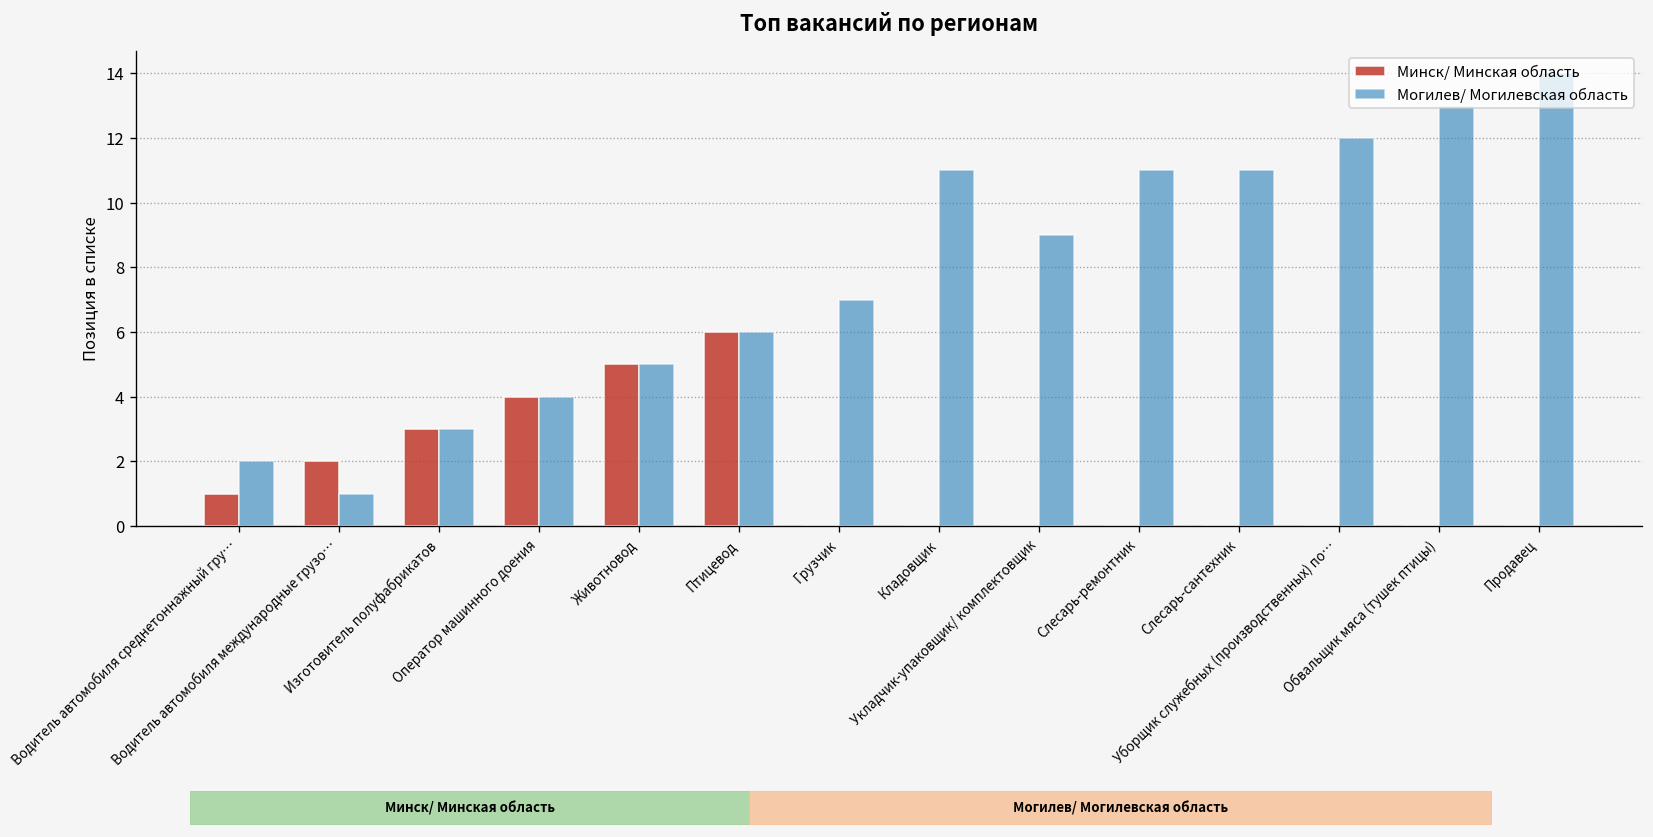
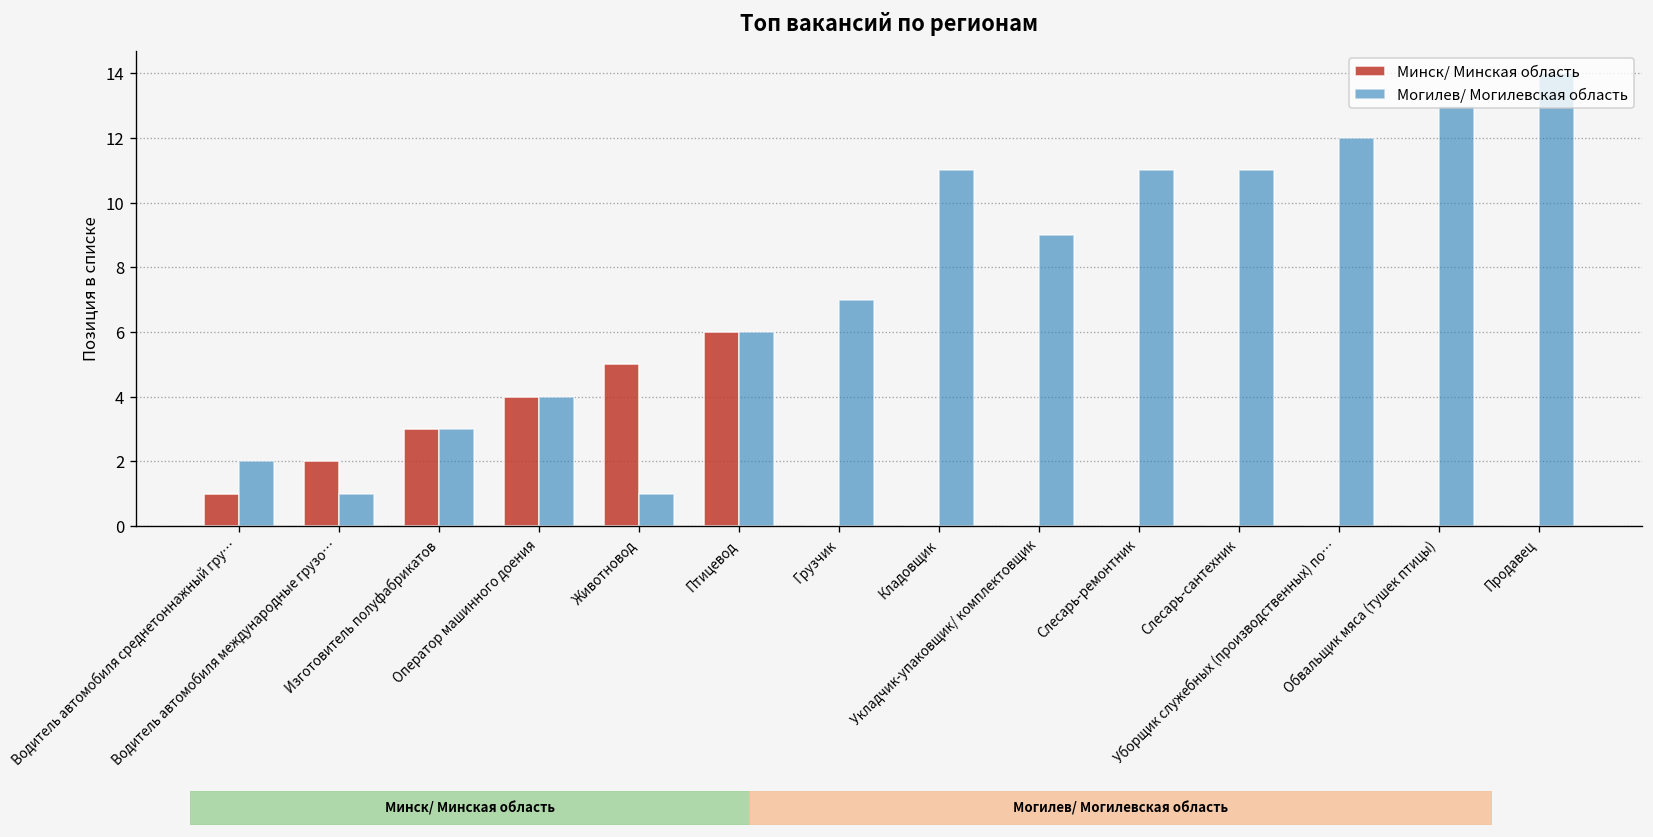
Могилев/ Могилевская область, Животновод: 5 -> 1
